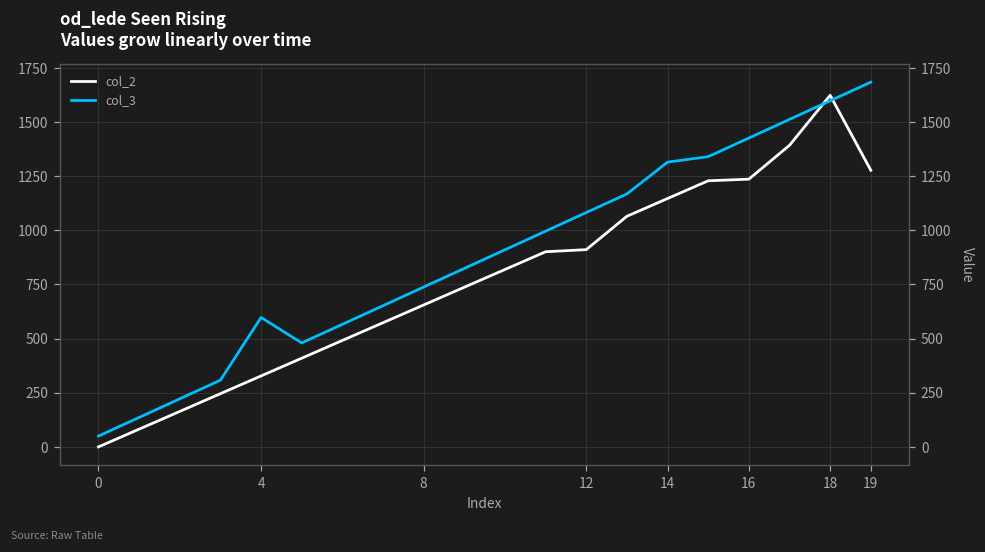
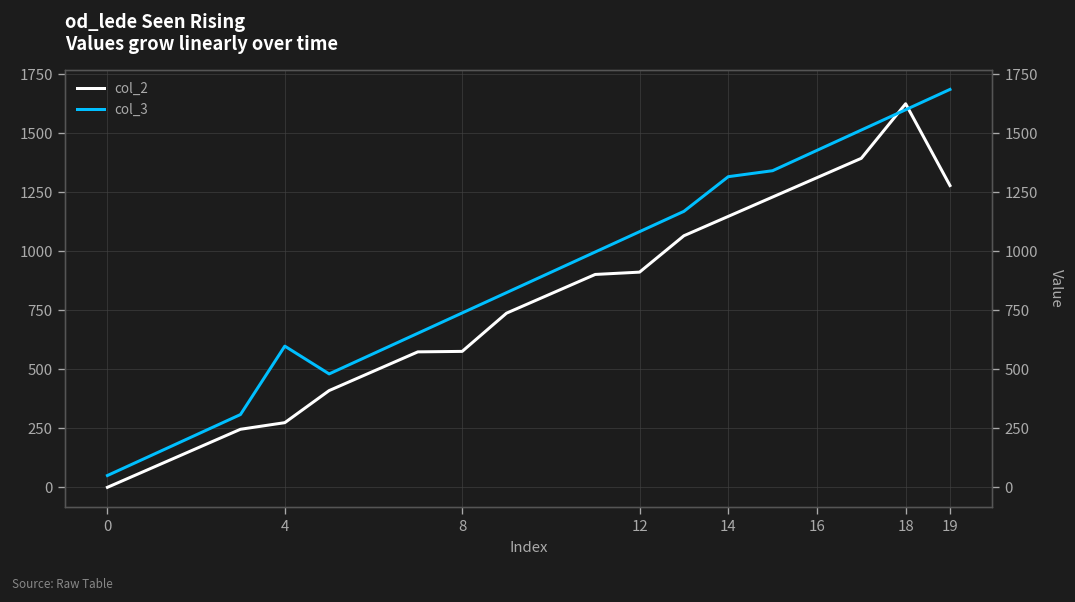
col_2, 4: 330 -> 270
col_2, 8: 660 -> 580
col_2, 16: 1240 -> 1310
